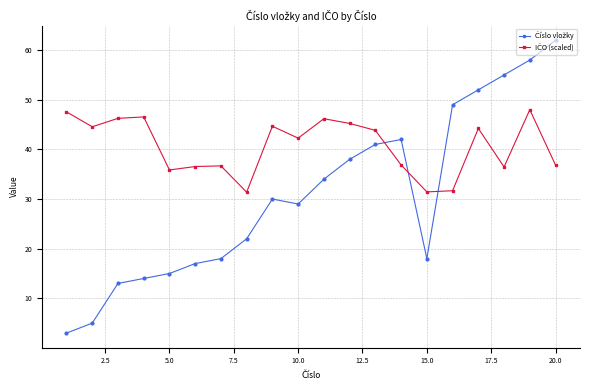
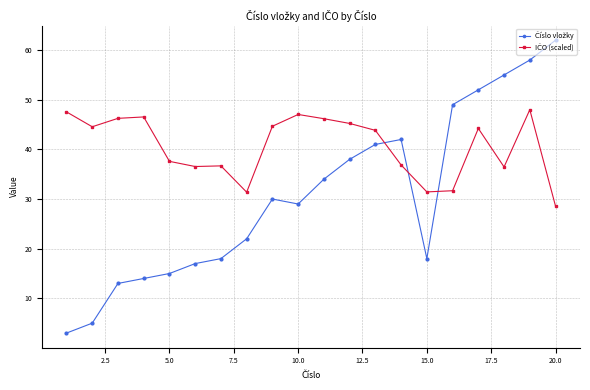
IČO (scaled), 5.0: 36 -> 38
IČO (scaled), 10.0: 42 -> 47
IČO (scaled), 20.0: 37 -> 29
